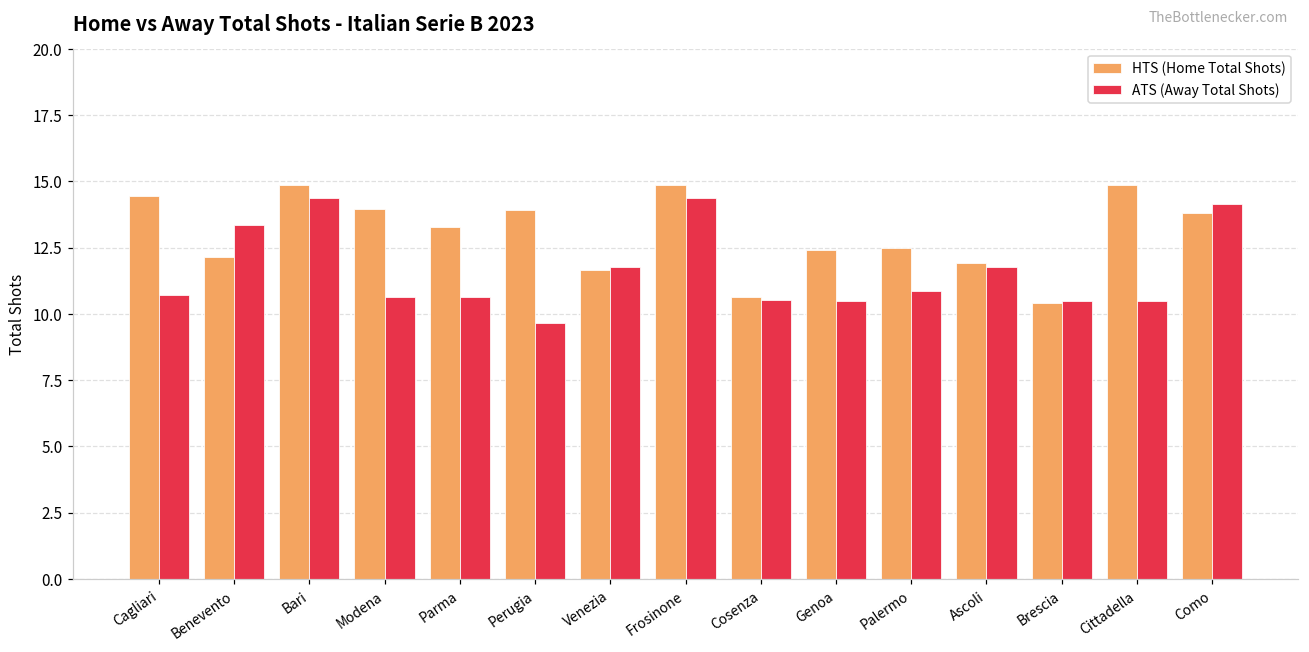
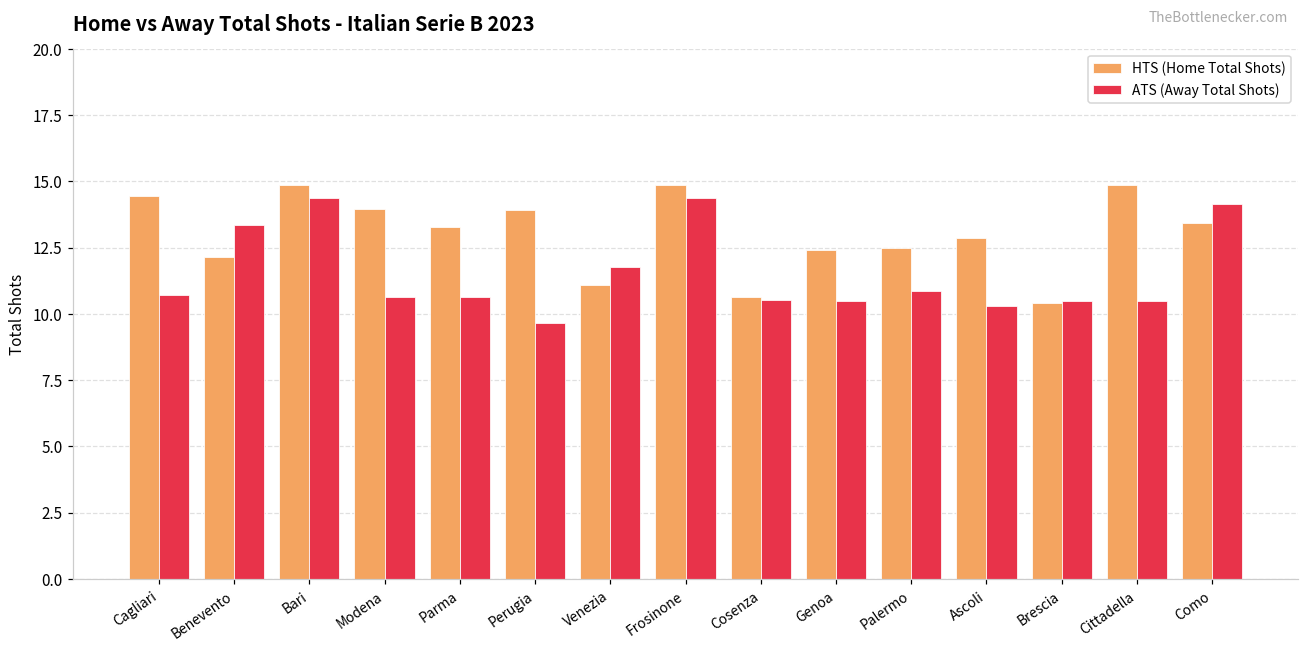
HTS (Home Total Shots), Venezia: 11.6 -> 11.1
HTS (Home Total Shots), Ascoli: 11.9 -> 12.9
ATS (Away Total Shots), Ascoli: 11.8 -> 10.3
HTS (Home Total Shots), Como: 13.8 -> 13.4
